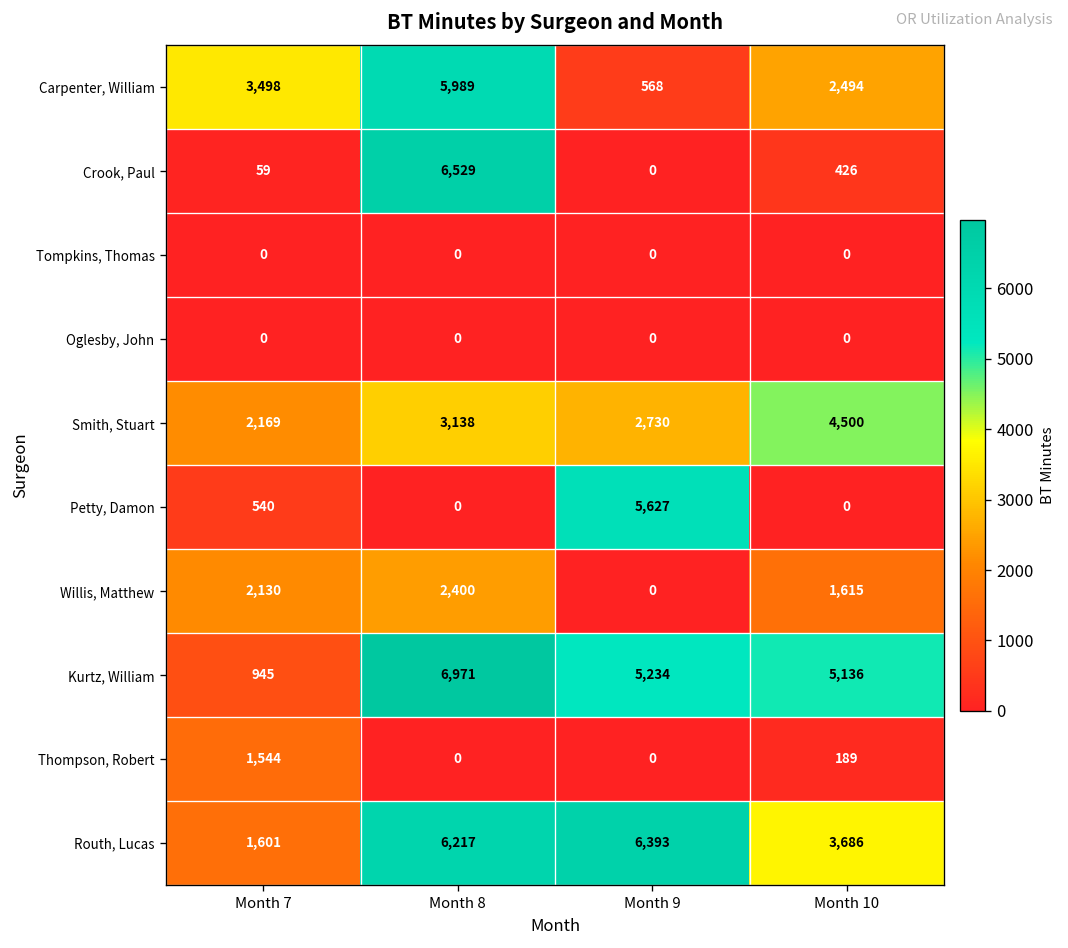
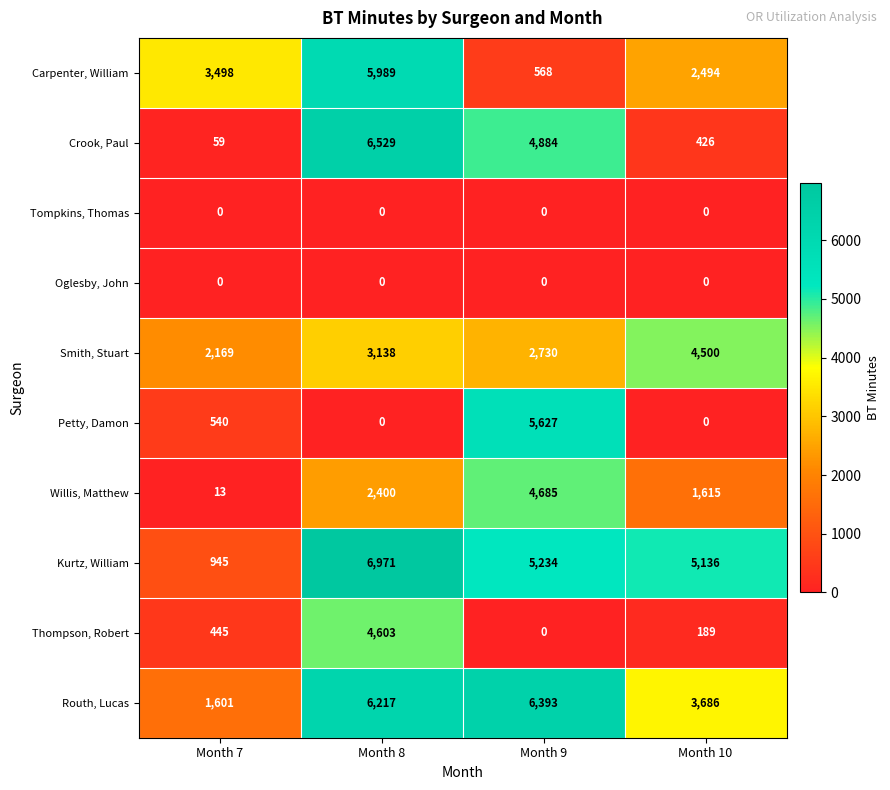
Crook, Paul, Month 9: 0 -> 4,884
Willis, Matthew, Month 7: 2,130 -> 13
Willis, Matthew, Month 9: 0 -> 4,685
Thompson, Robert, Month 7: 1,544 -> 445
Thompson, Robert, Month 8: 0 -> 4,603
